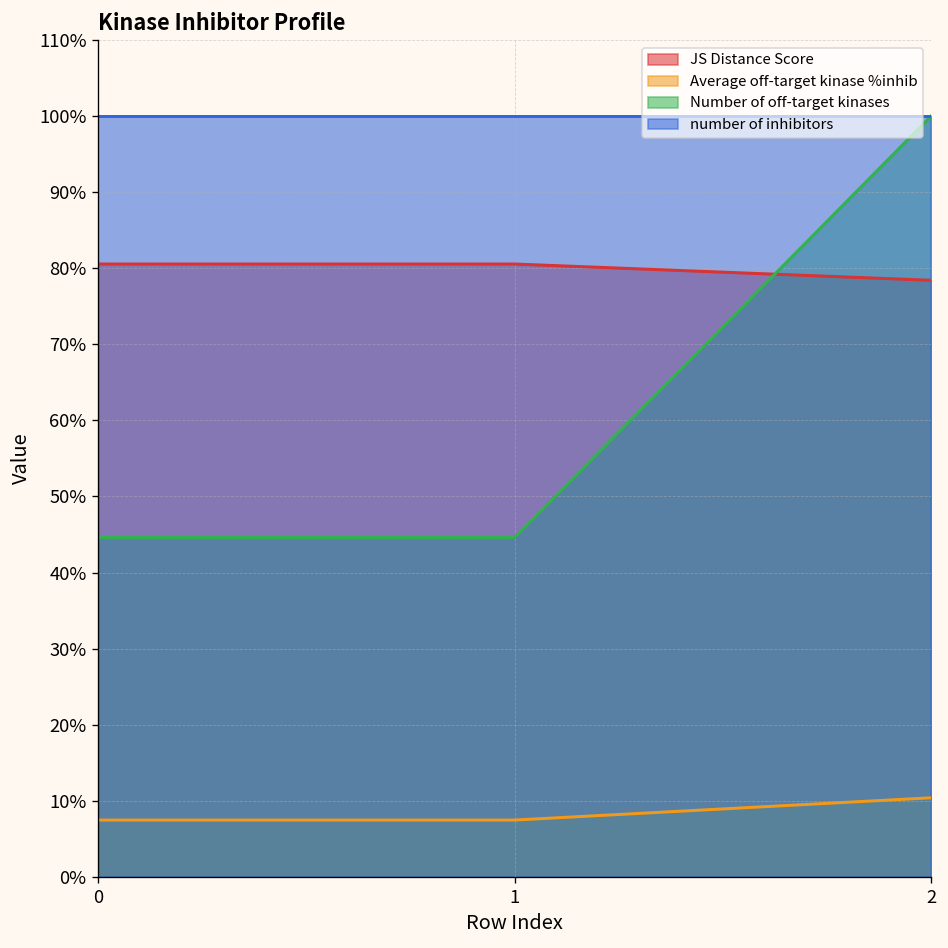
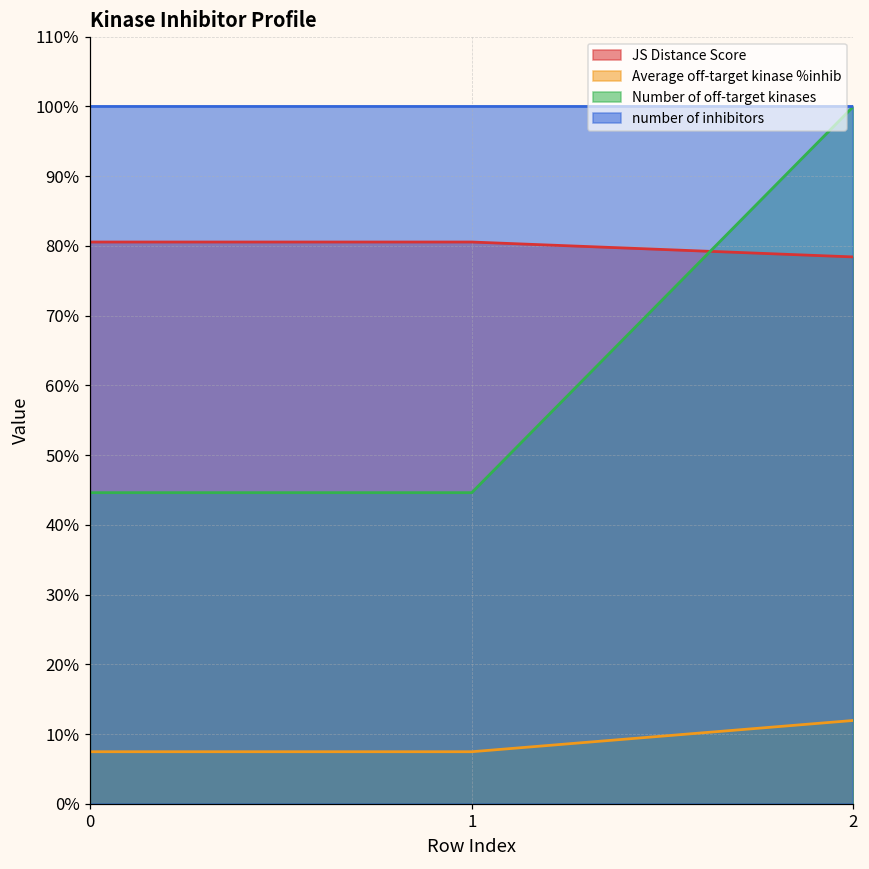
Average off-target kinase %inhib, 2: 10% -> 12%
